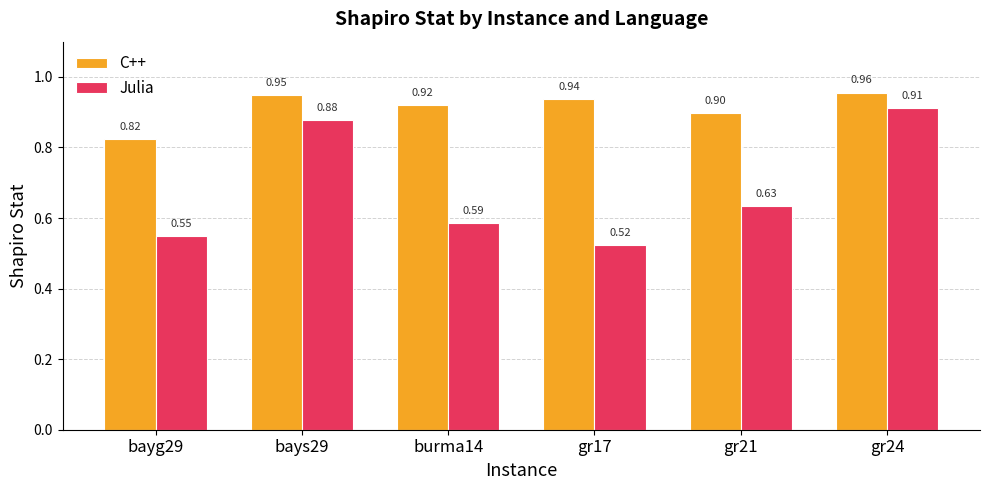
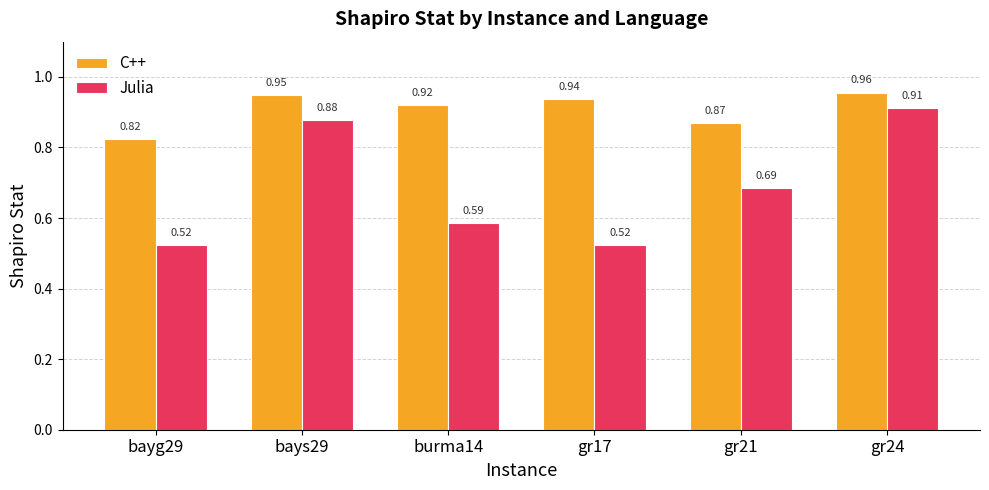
Julia, bayg29: 0.55 -> 0.52
C++, gr21: 0.90 -> 0.87
Julia, gr21: 0.63 -> 0.69
